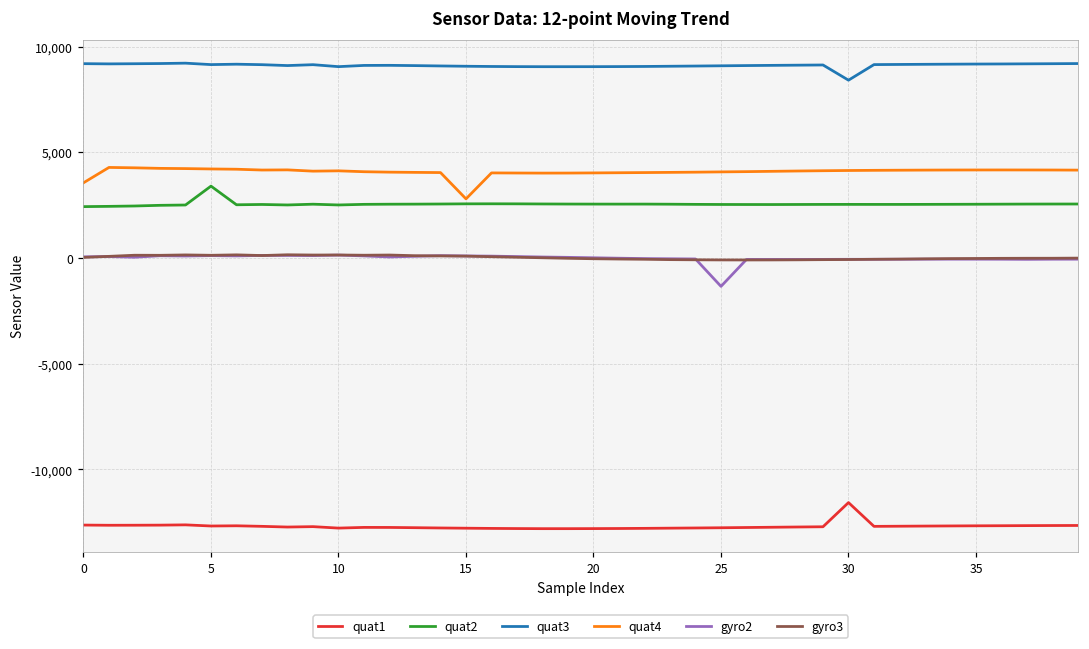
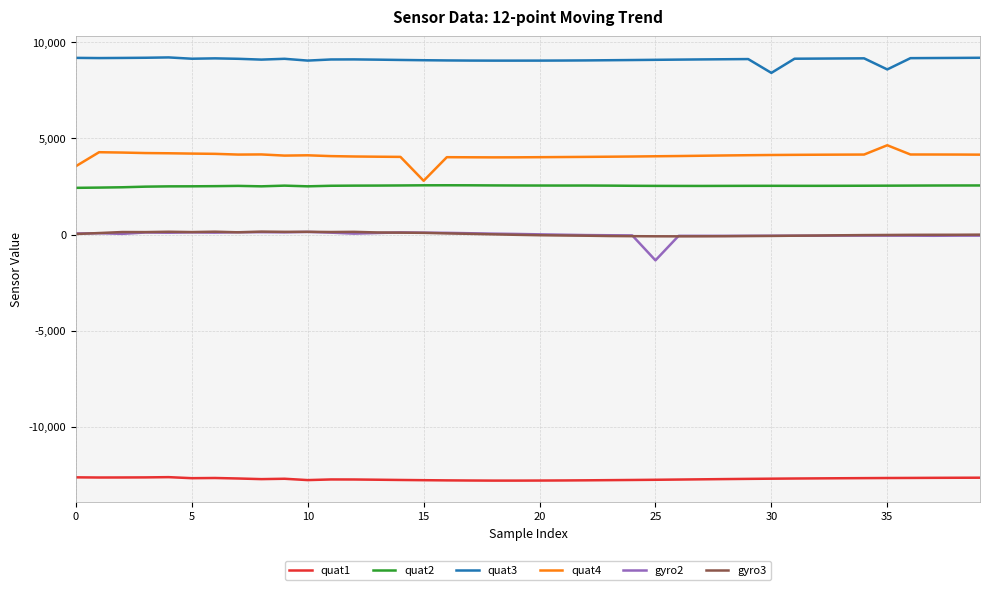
quat2, 5: 3,400 -> 2,500
quat1, 30: -11,600 -> -12,700
quat3, 35: 9,200 -> 8,600
quat4, 35: 4,200 -> 4,600
